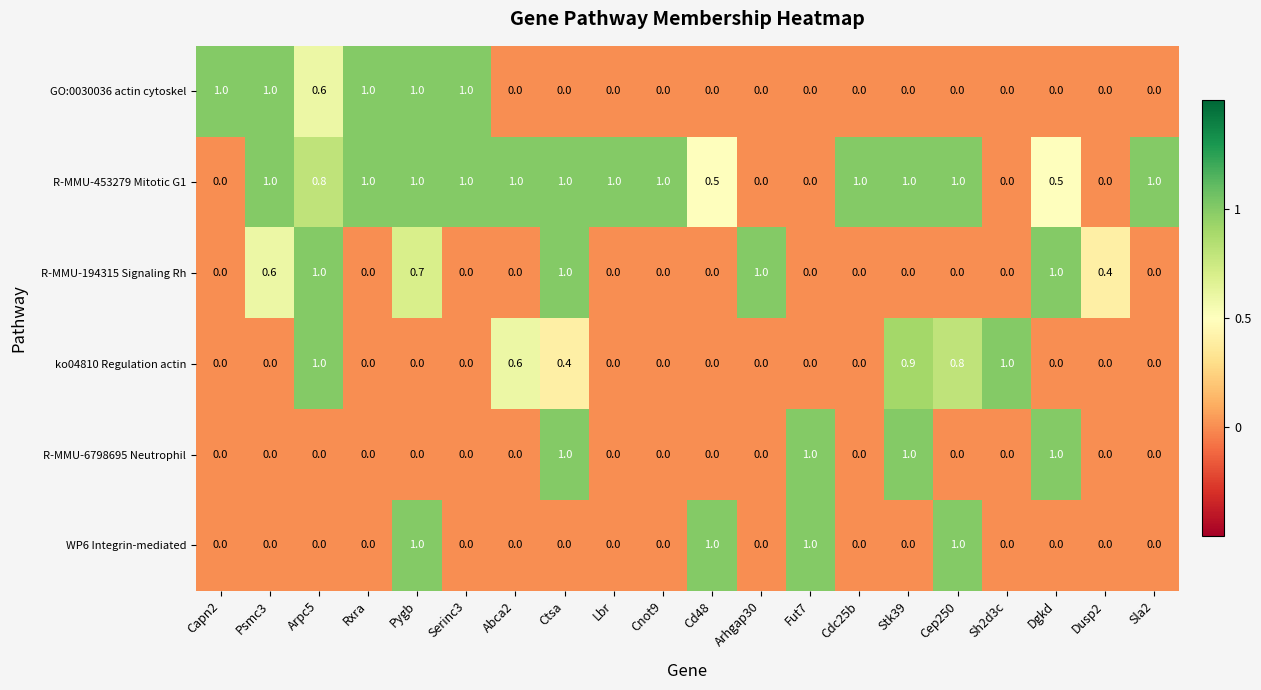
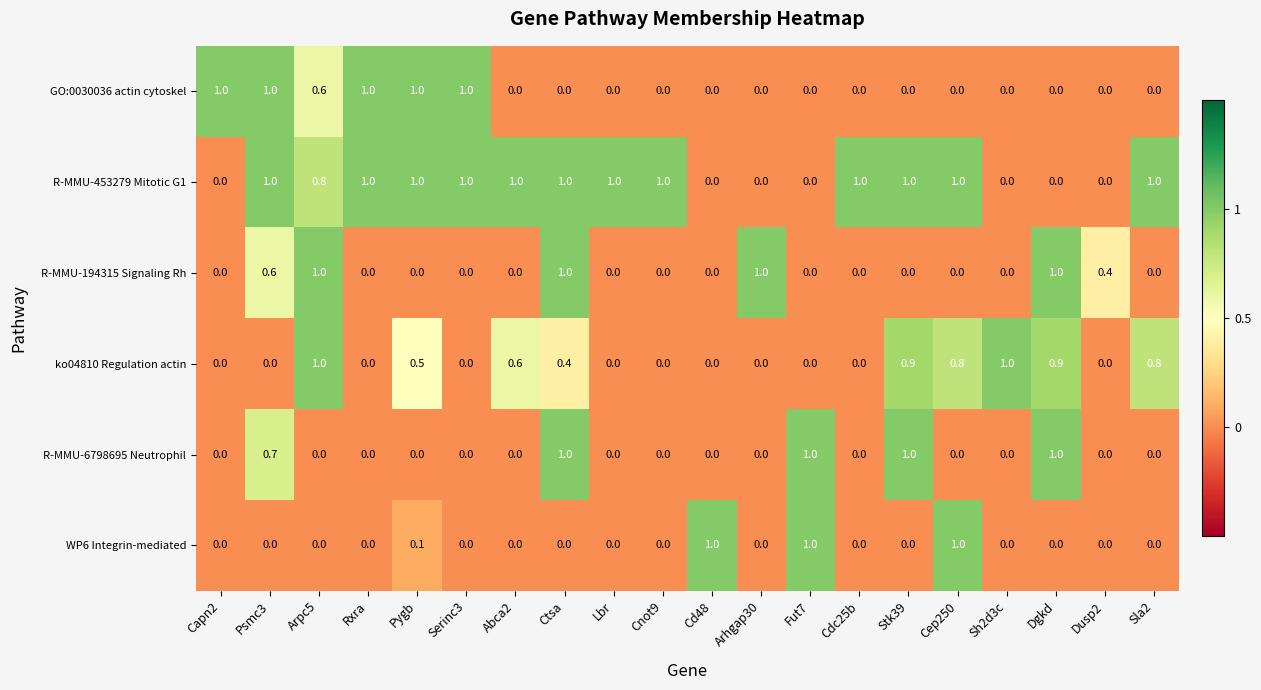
R-MMU-453279 Mitotic G1, Cd48: 0.5 -> 0.0
R-MMU-453279 Mitotic G1, Dgkd: 0.5 -> 0.0
R-MMU-194315 Signaling Rh, Pygb: 0.7 -> 0.0
ko04810 Regulation actin, Pygb: 0.0 -> 0.5
ko04810 Regulation actin, Dgkd: 0.0 -> 0.9
ko04810 Regulation actin, Sla2: 0.0 -> 0.8
R-MMU-6798695 Neutrophil, Psmc3: 0.0 -> 0.7
WP6 Integrin-mediated, Pygb: 1.0 -> 0.1
